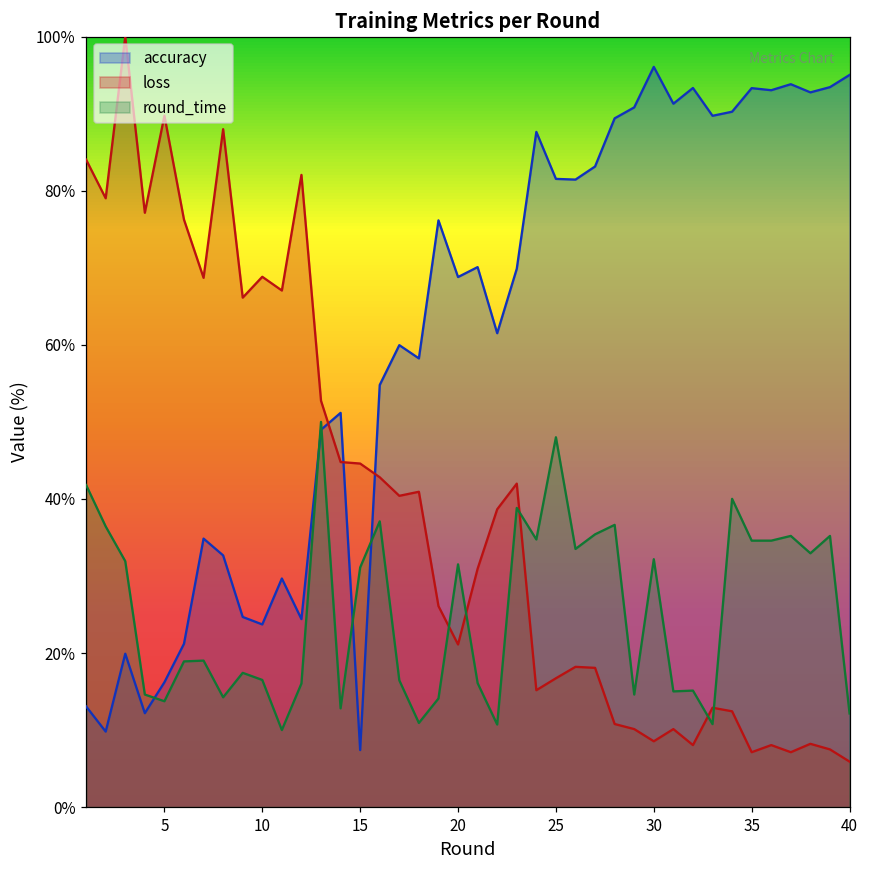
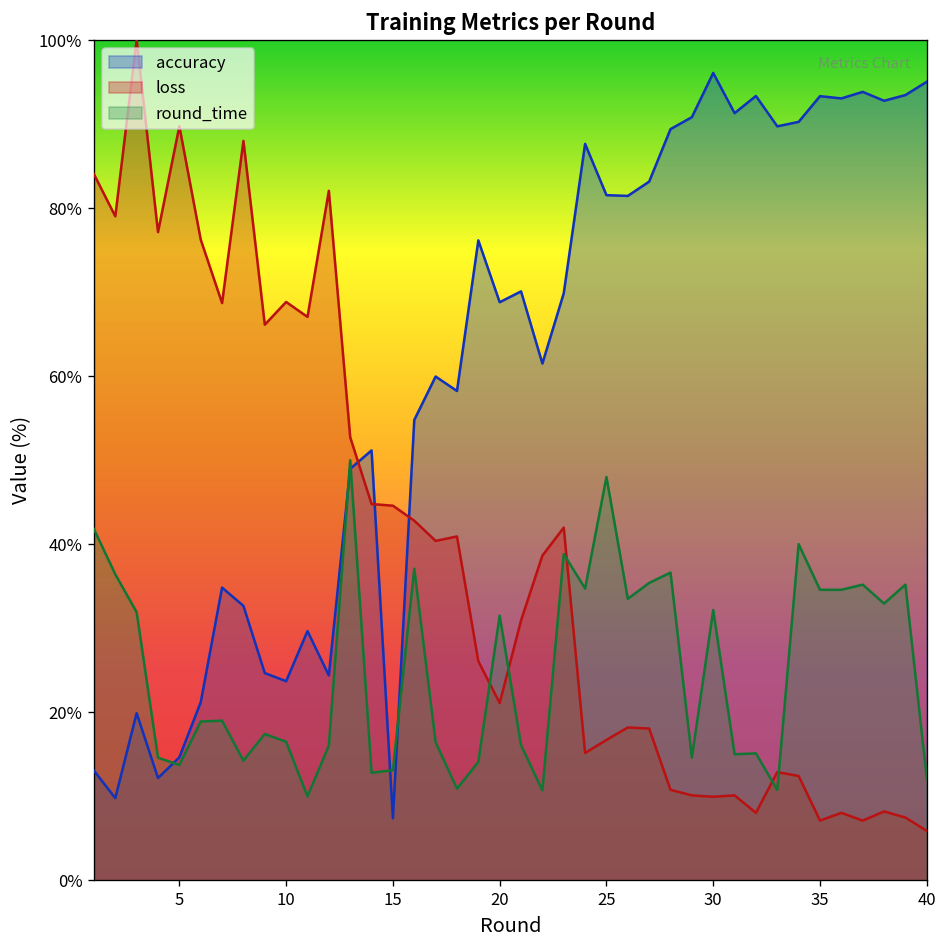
accuracy, 5: 16% -> 15%
round_time, 15: 31% -> 13%
loss, 30: 9% -> 10%
